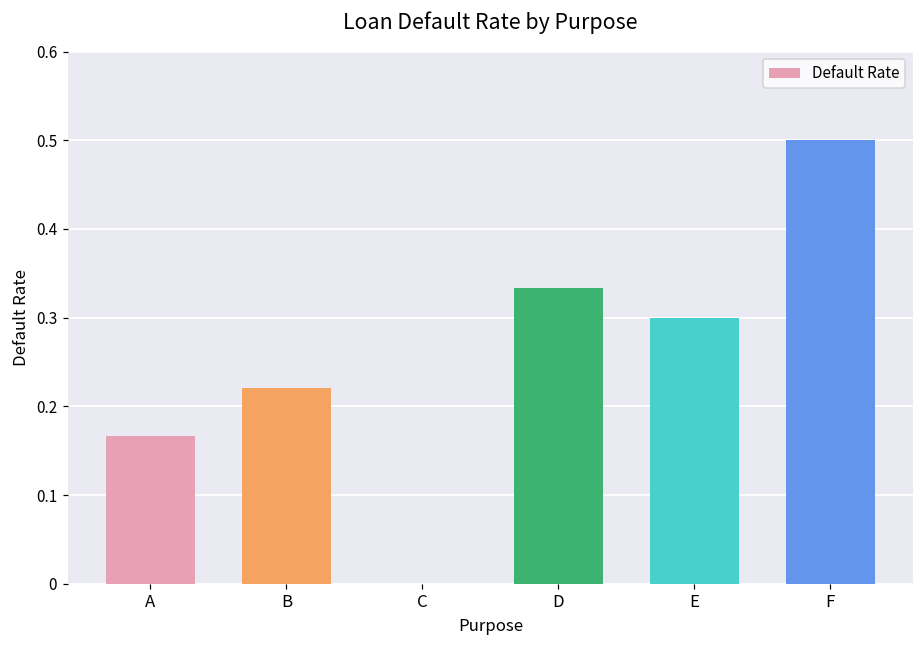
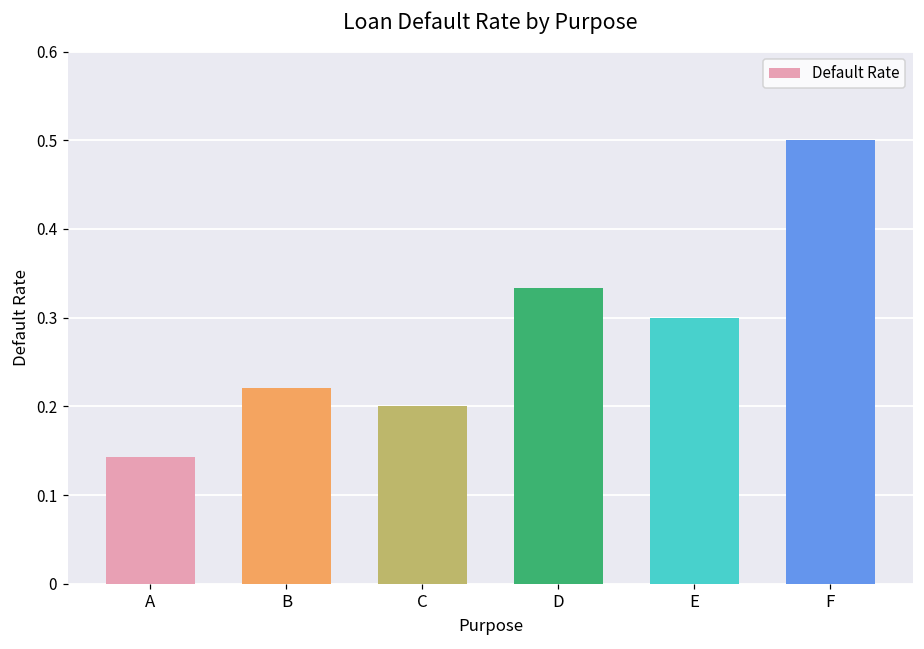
A: 0.17 -> 0.14
C: 0.0 -> 0.2
